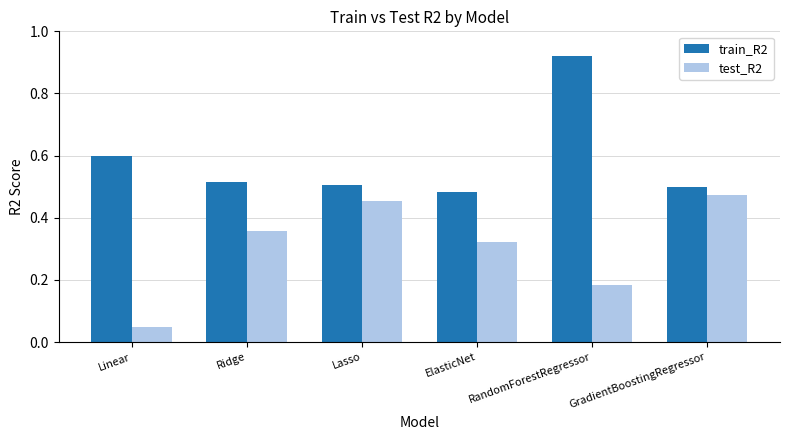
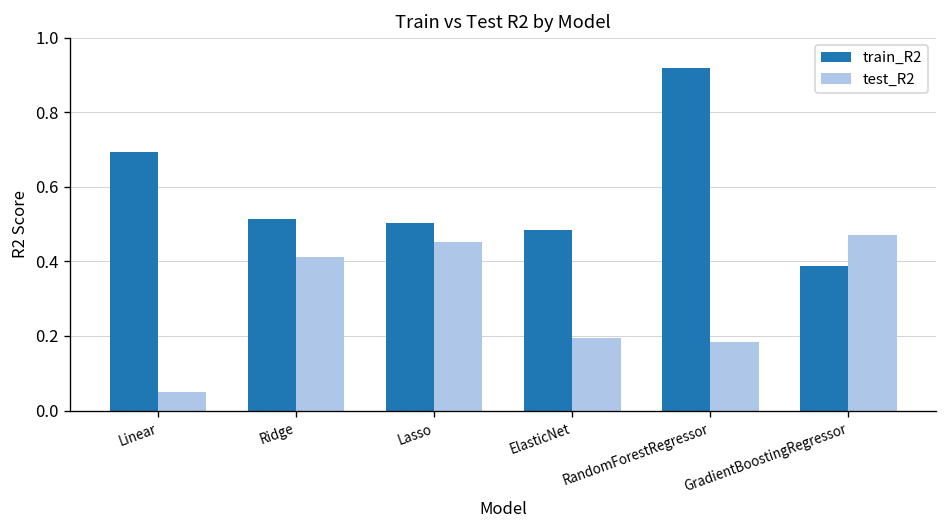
train_R2, Linear: 0.60 -> 0.69
test_R2, Ridge: 0.36 -> 0.41
test_R2, ElasticNet: 0.32 -> 0.19
train_R2, GradientBoostingRegressor: 0.50 -> 0.39
